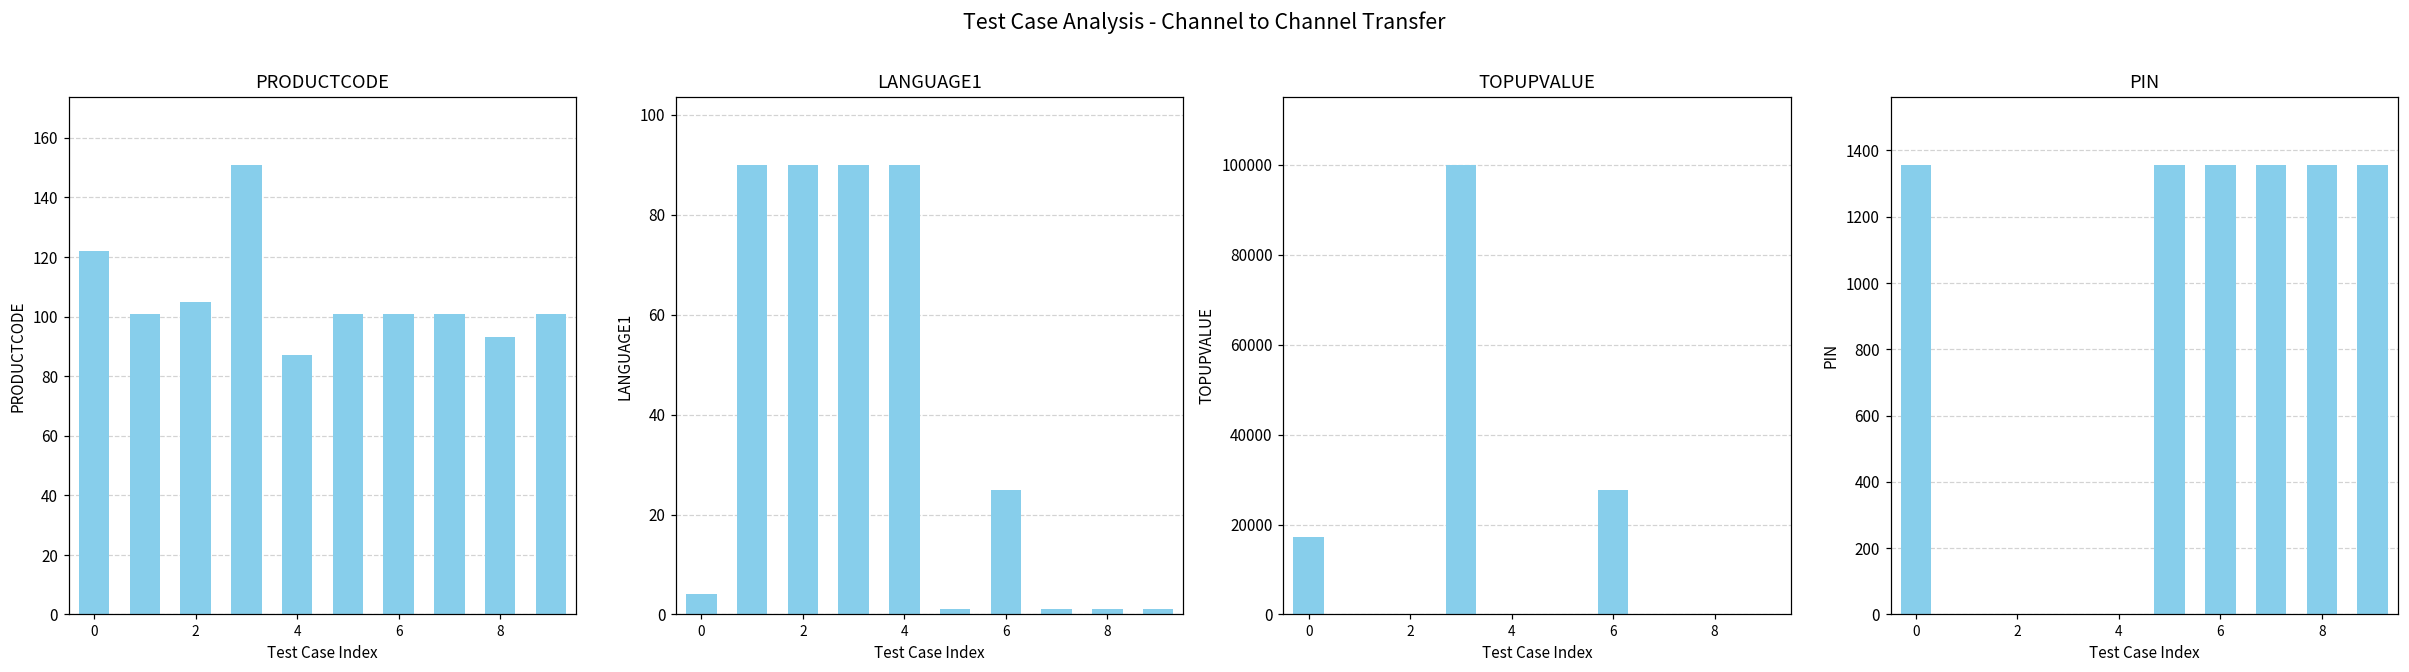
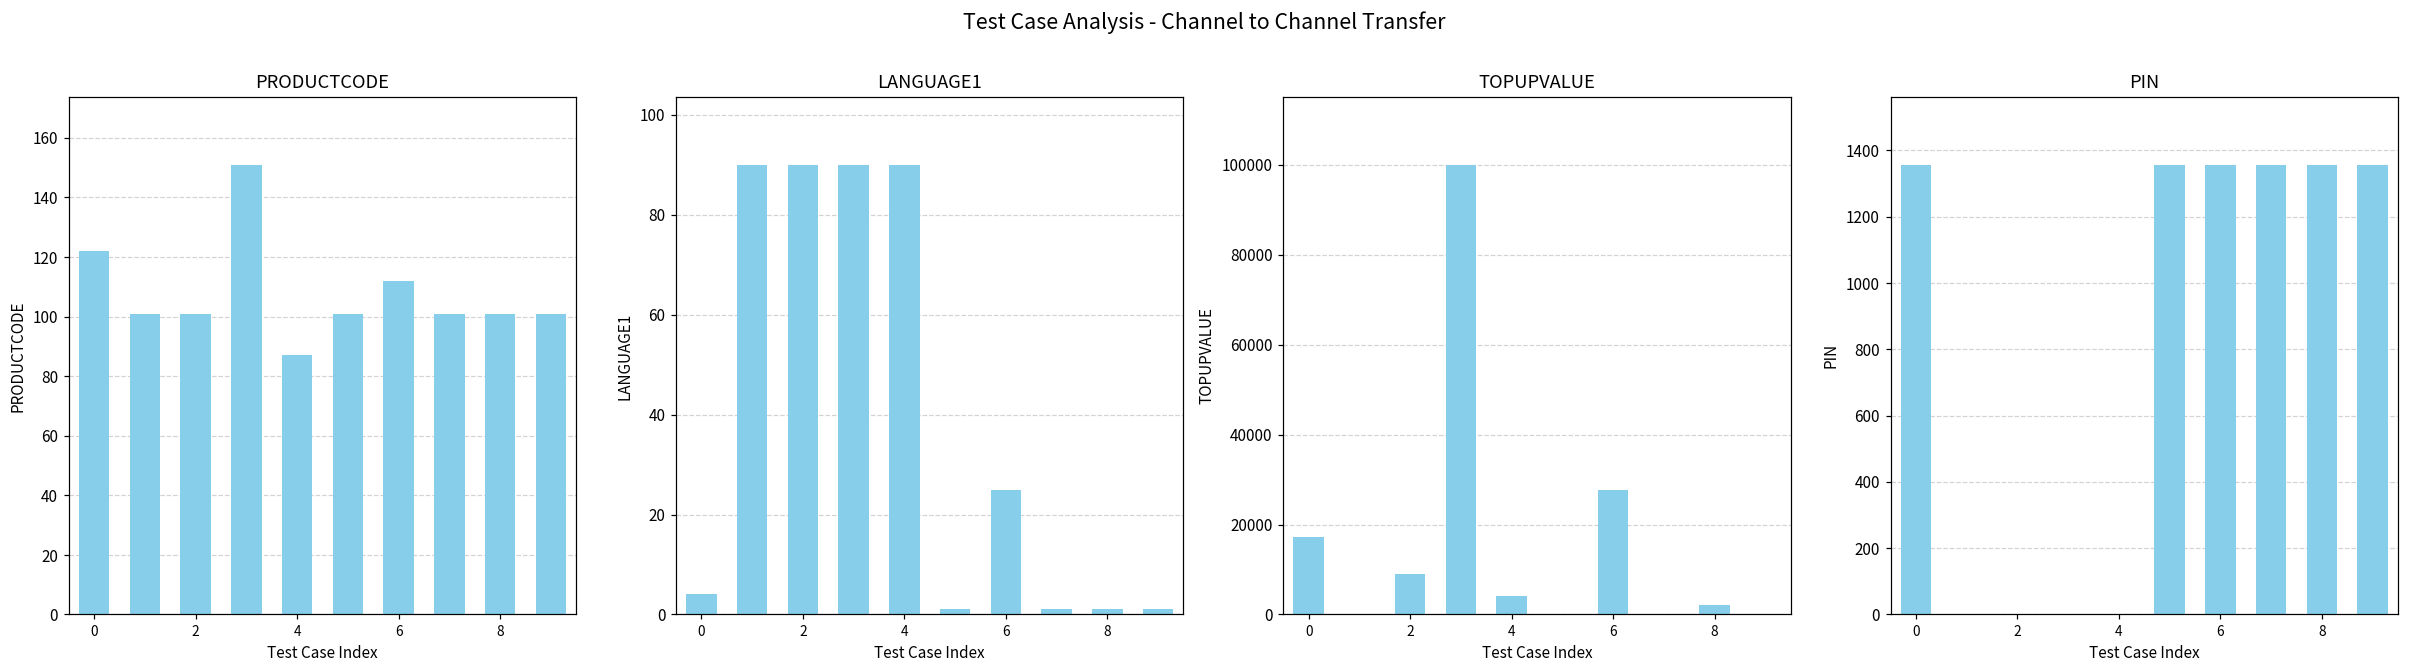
PRODUCTCODE, 2: 105 -> 101
PRODUCTCODE, 6: 101 -> 112
PRODUCTCODE, 8: 93 -> 101
TOPUPVALUE, 2: 0 -> 9000
TOPUPVALUE, 4: 0 -> 4000
TOPUPVALUE, 8: 0 -> 2000
